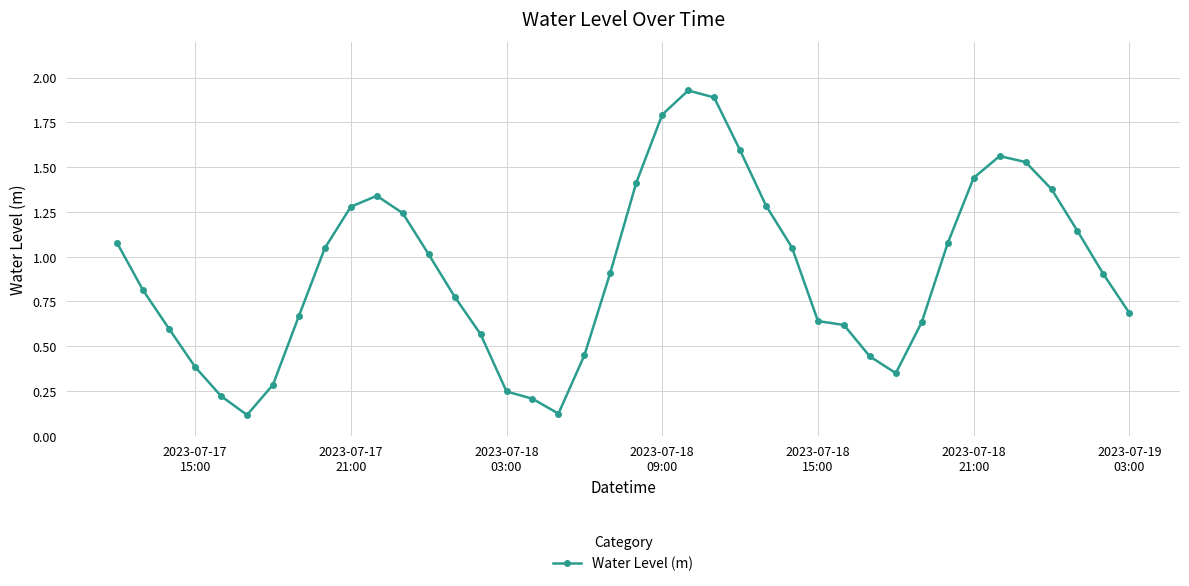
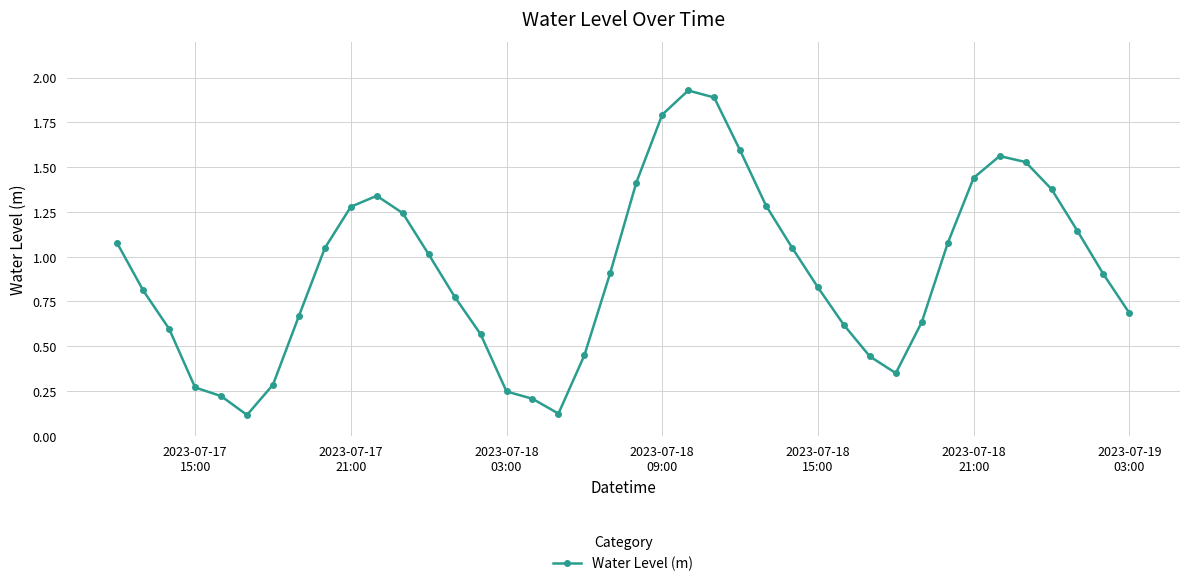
2023-07-17 15:00: 0.38 -> 0.27
2023-07-18 15:00: 0.64 -> 0.83
